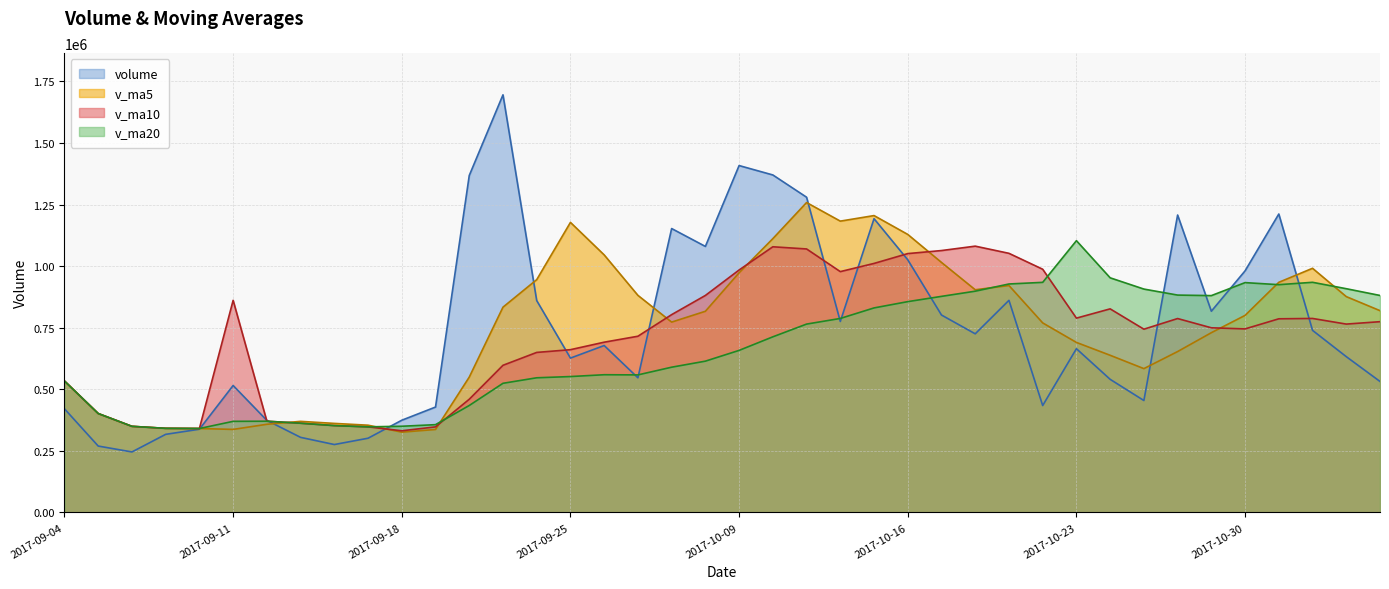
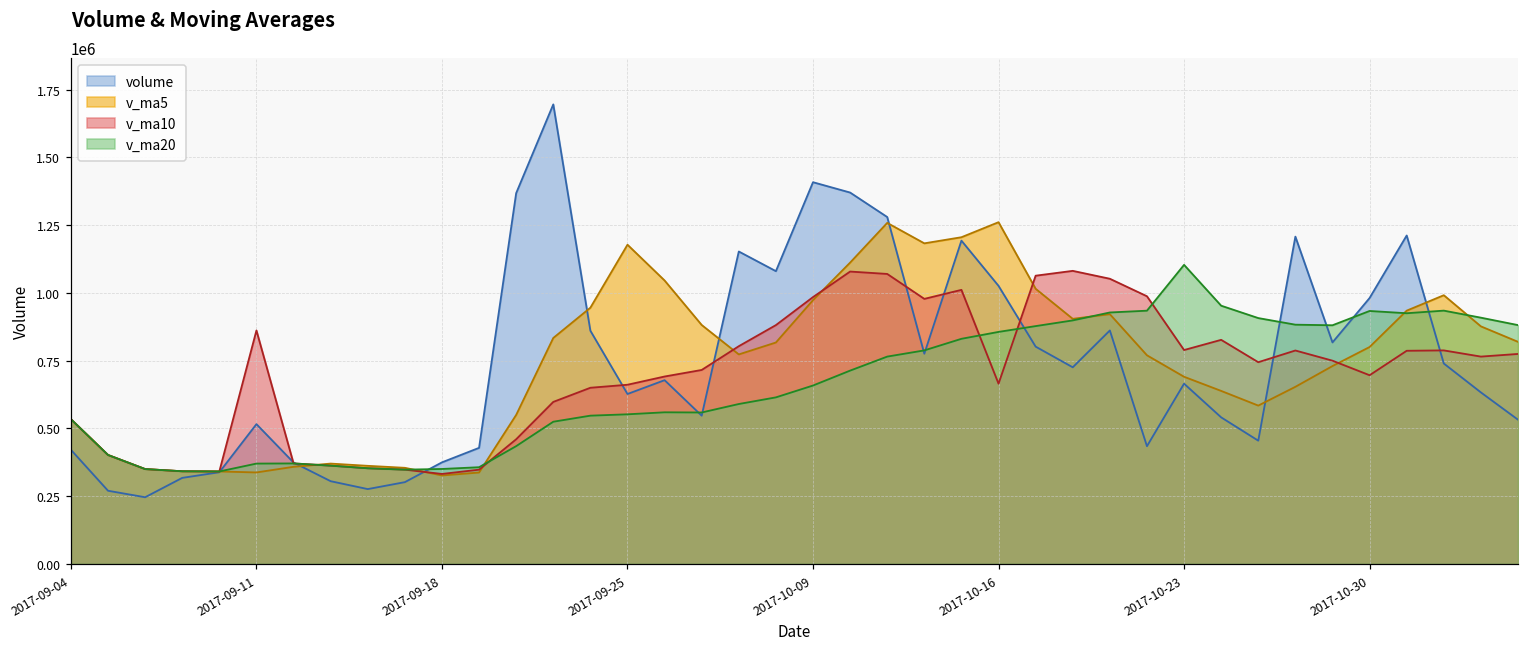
v_ma5, 2017-10-16: 1130000 -> 1260000
v_ma10, 2017-10-16: 1050000 -> 660000
v_ma10, 2017-10-30: 750000 -> 700000
